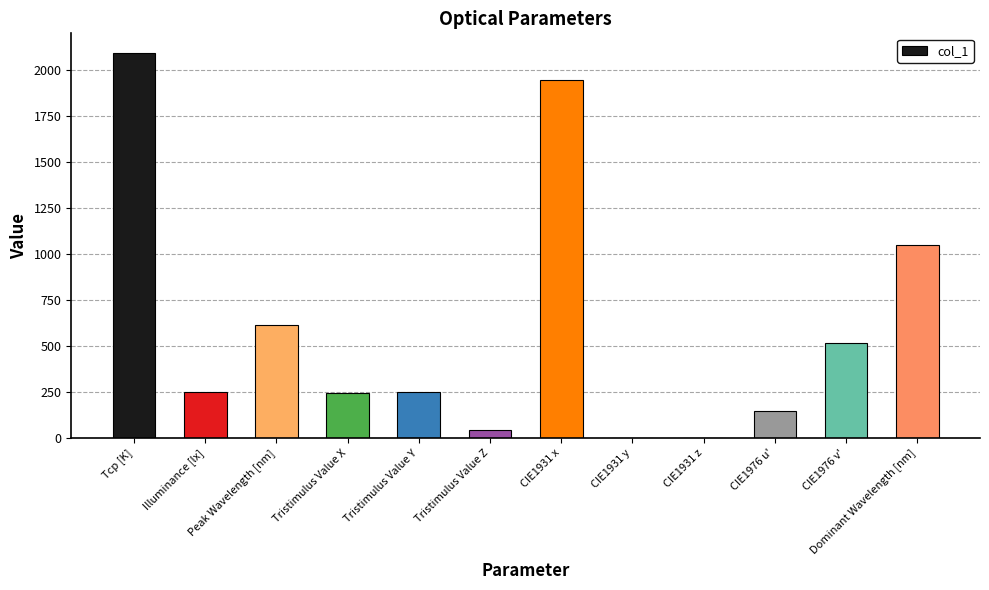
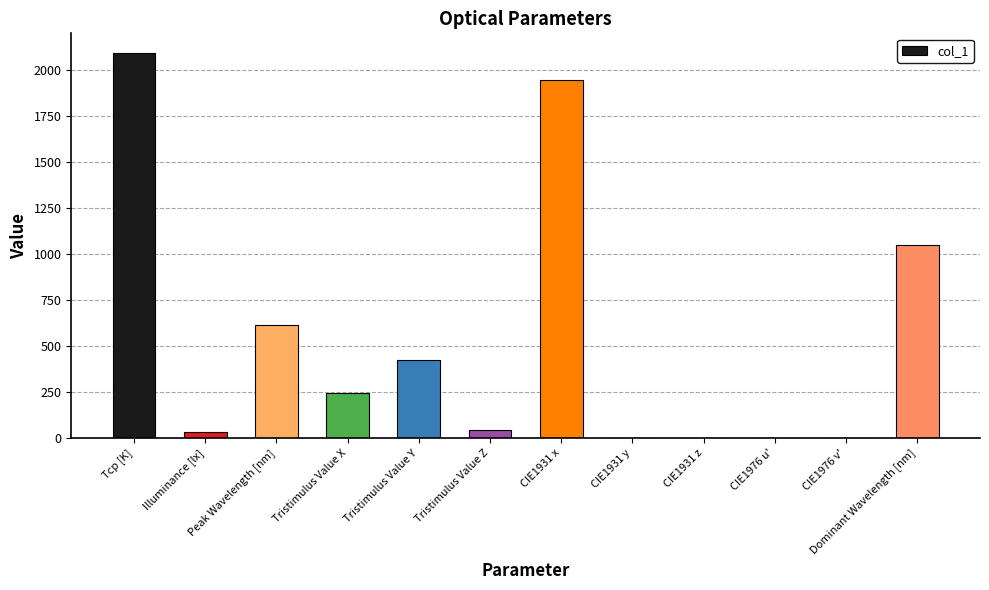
Illuminance [lx]: 250 -> 30
Tristimulus Value Y: 250 -> 420
CIE1976 u': 150 -> 0
CIE1976 v': 520 -> 0
